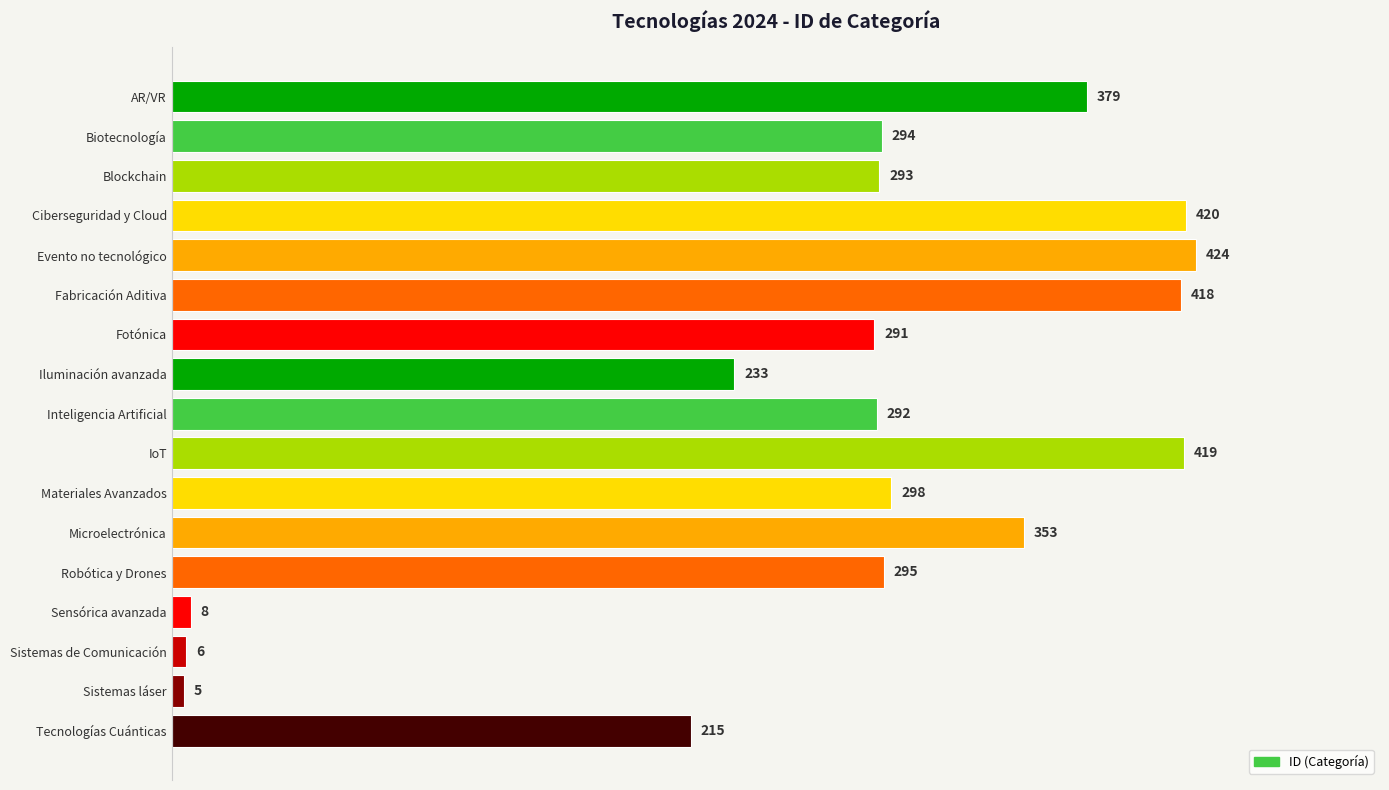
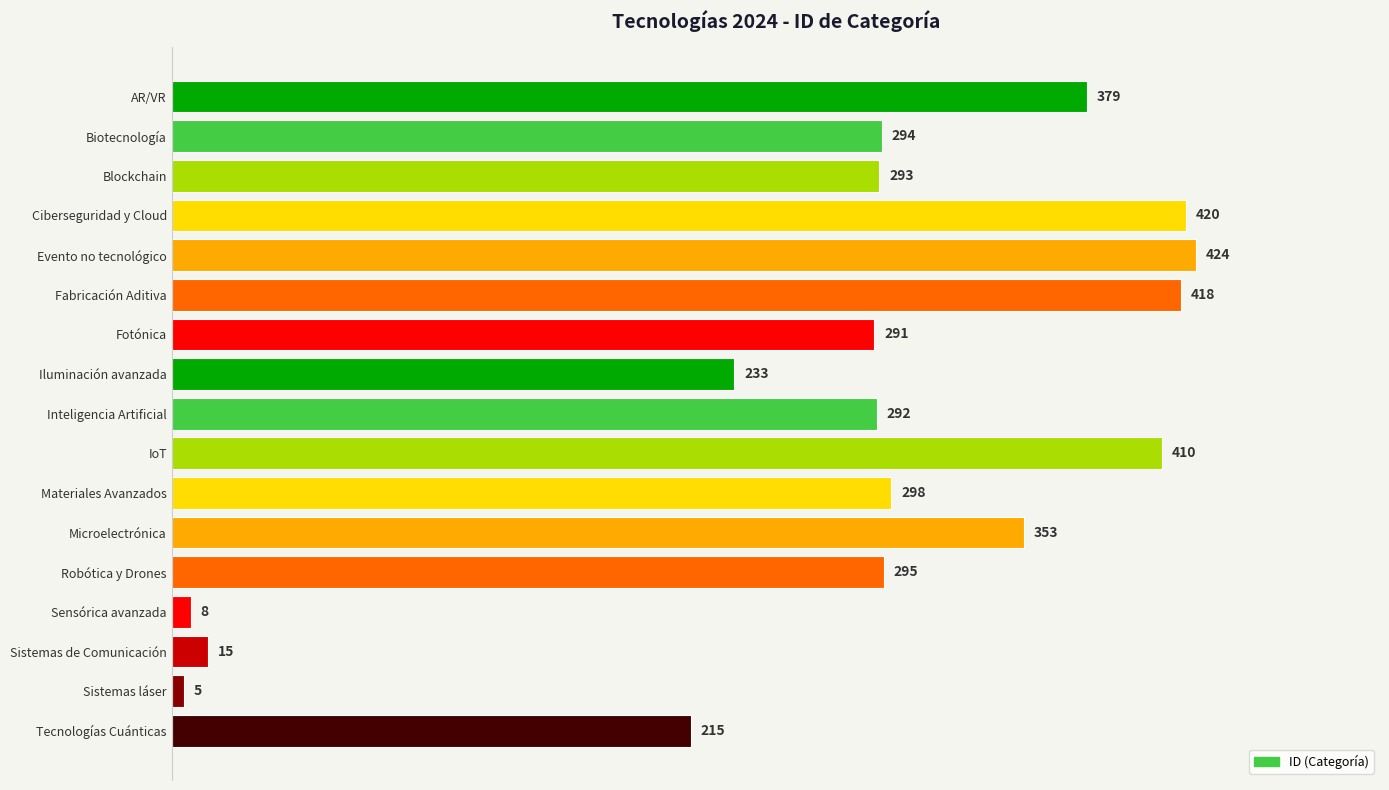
IoT: 419 -> 410
Sistemas de Comunicación: 6 -> 15
